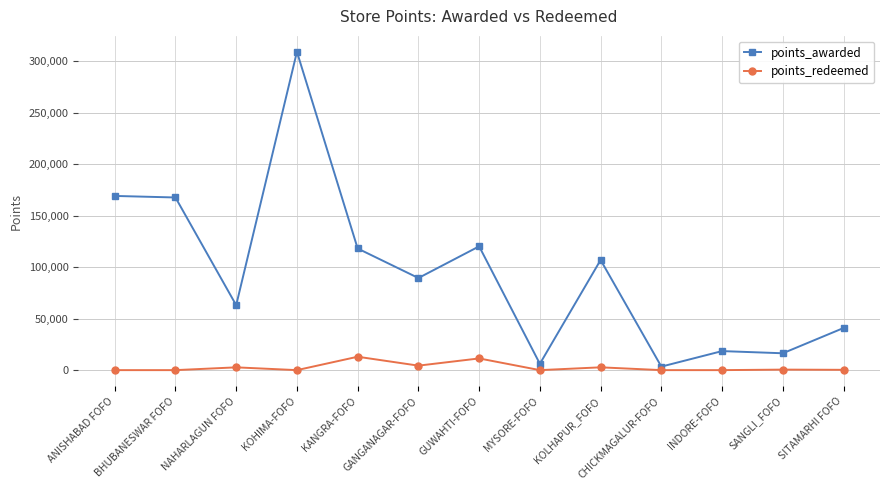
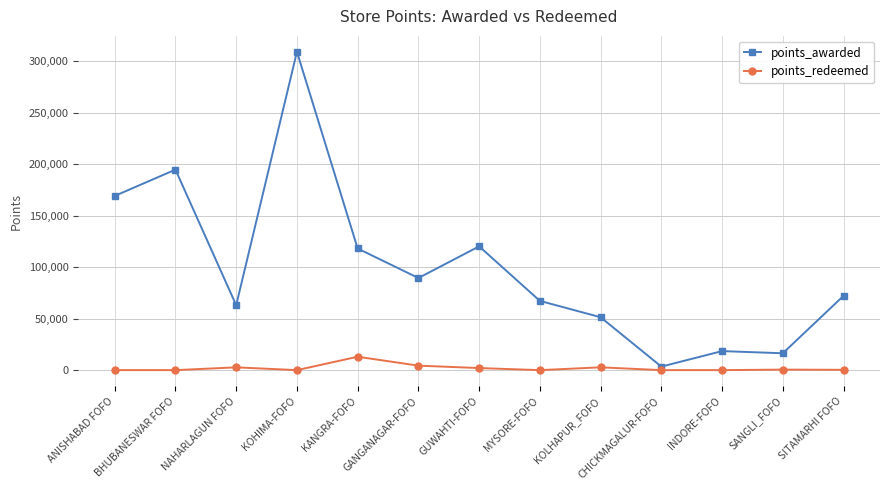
points_awarded, BHUBANESWAR FOFO: 168,000 -> 195,000
points_redeemed, GUWAHTI-FOFO: 11,000 -> 2,000
points_awarded, MYSORE-FOFO: 6,000 -> 67,000
points_awarded, KOLHAPUR_FOFO: 107,000 -> 51,000
points_awarded, SITAMARHI FOFO: 41,000 -> 72,000
